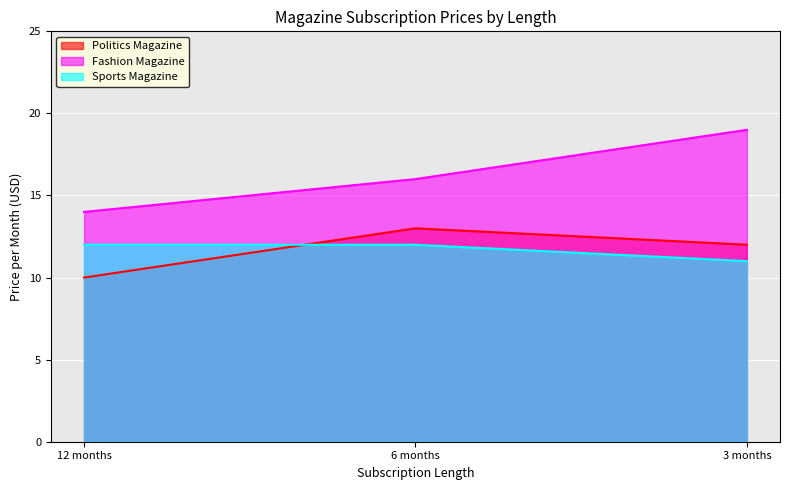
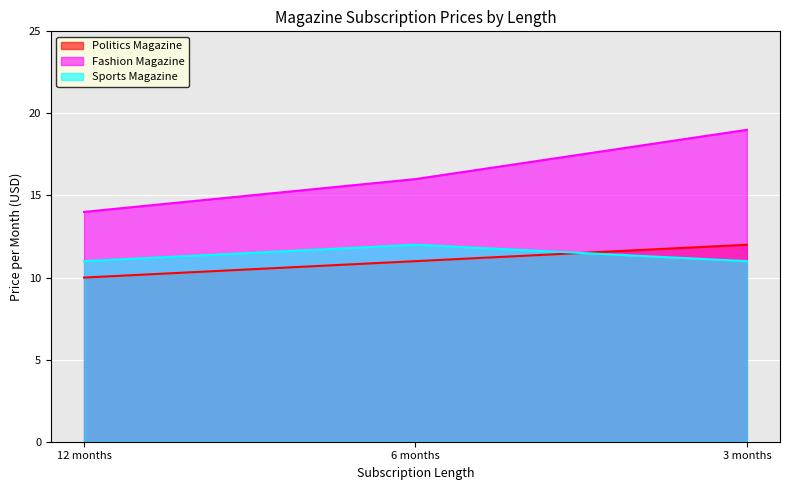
Sports Magazine, 12 months: 12 -> 11
Politics Magazine, 6 months: 13 -> 11
